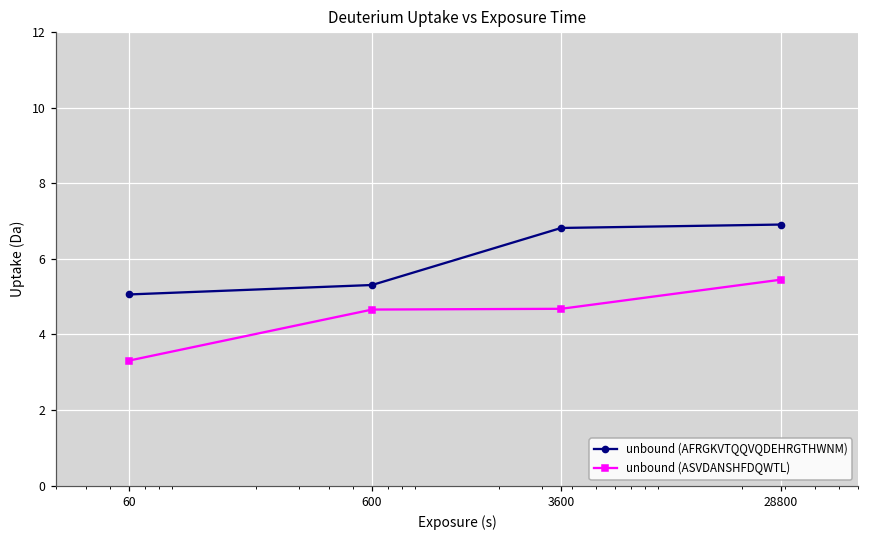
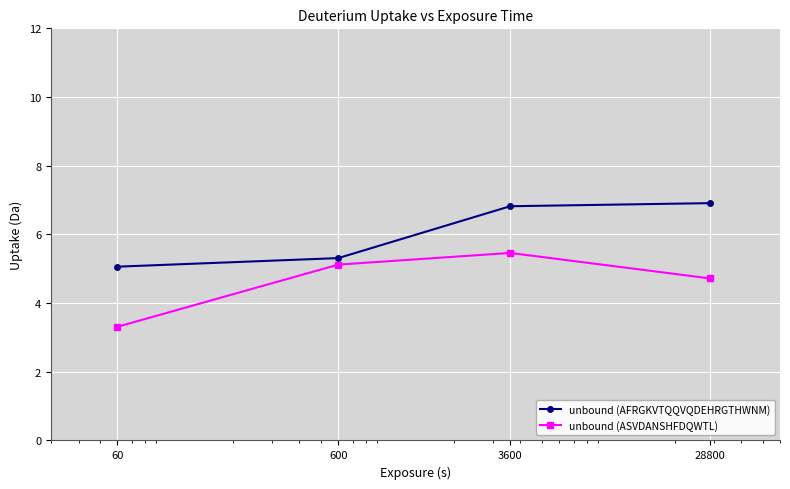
unbound (ASVDANSHFDQWTL), 600: 4.7 -> 5.1
unbound (ASVDANSHFDQWTL), 3600: 4.7 -> 5.5
unbound (ASVDANSHFDQWTL), 28800: 5.5 -> 4.7
